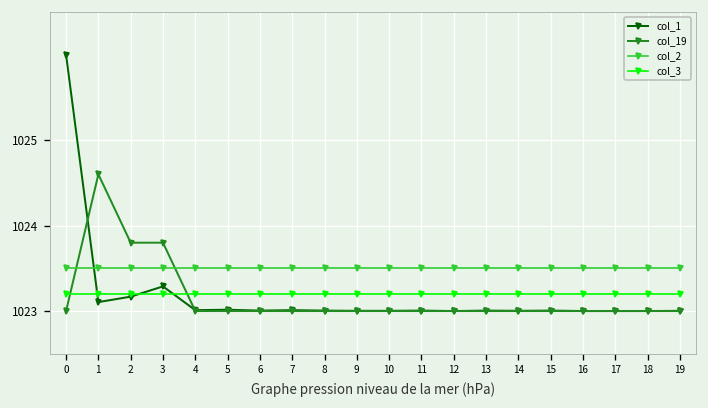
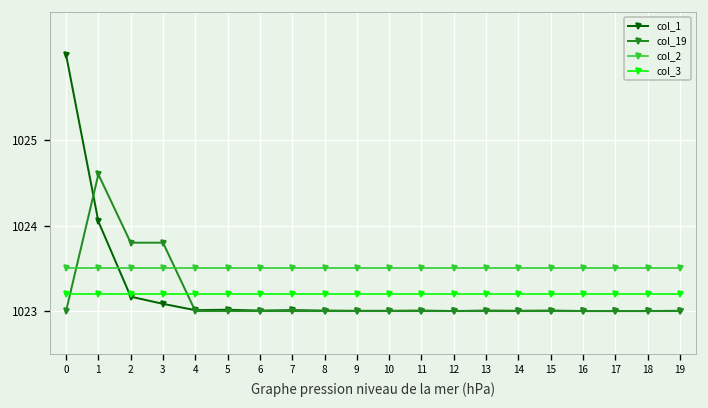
col_1, 1: 1023.1 -> 1024.0
col_1, 3: 1023.3 -> 1023.1
